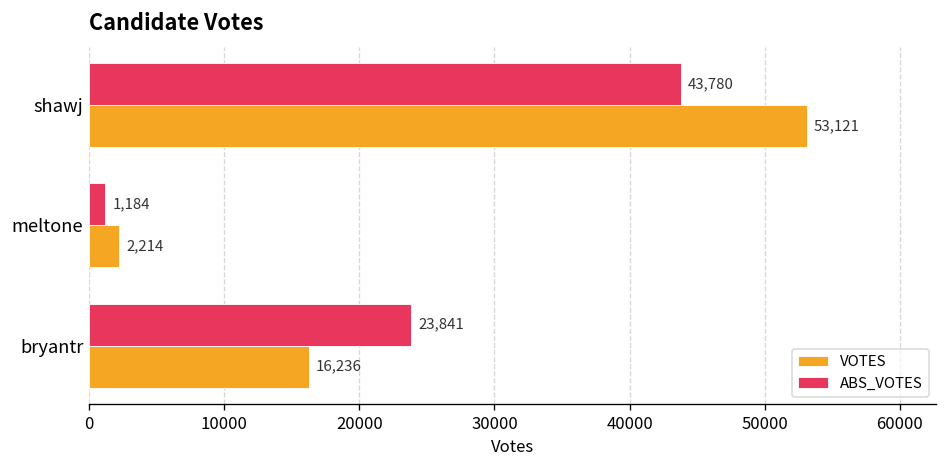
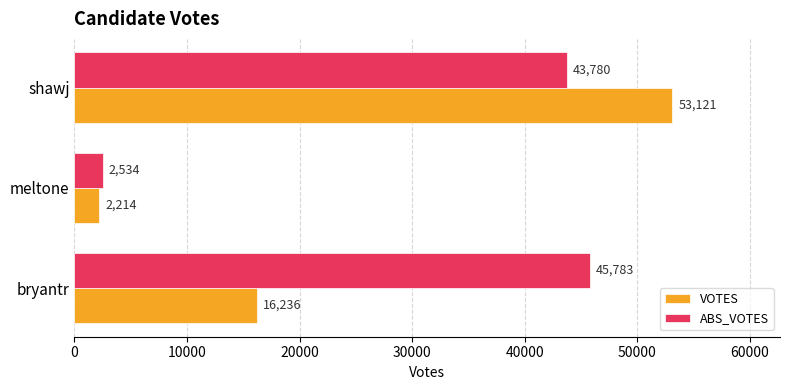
ABS_VOTES, meltone: 1,184 -> 2,534
ABS_VOTES, bryantr: 23,841 -> 45,783
